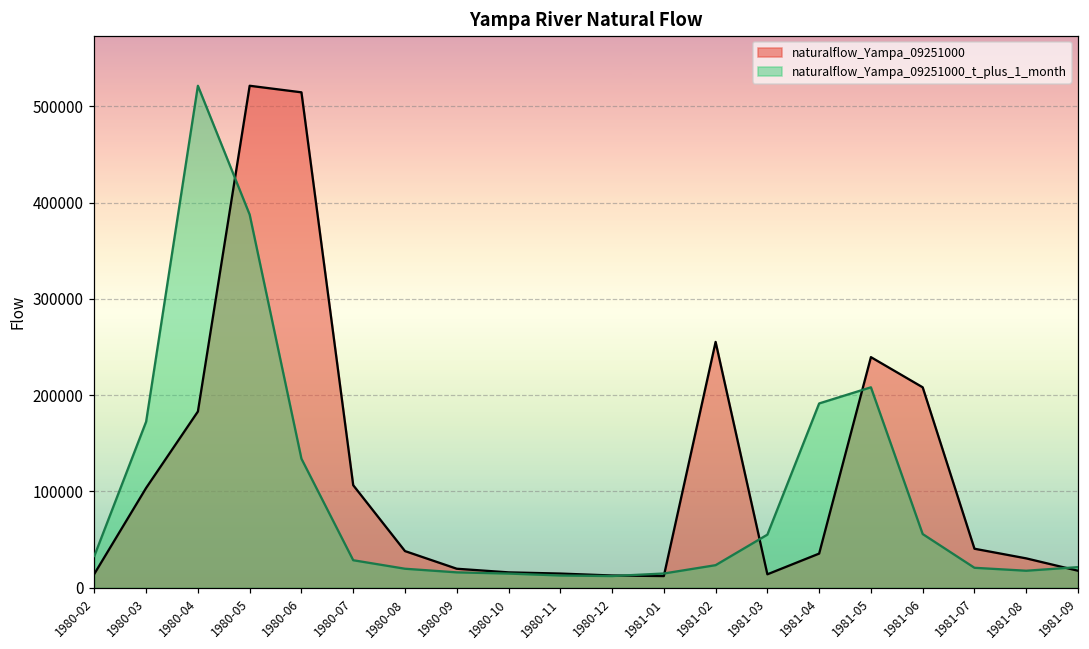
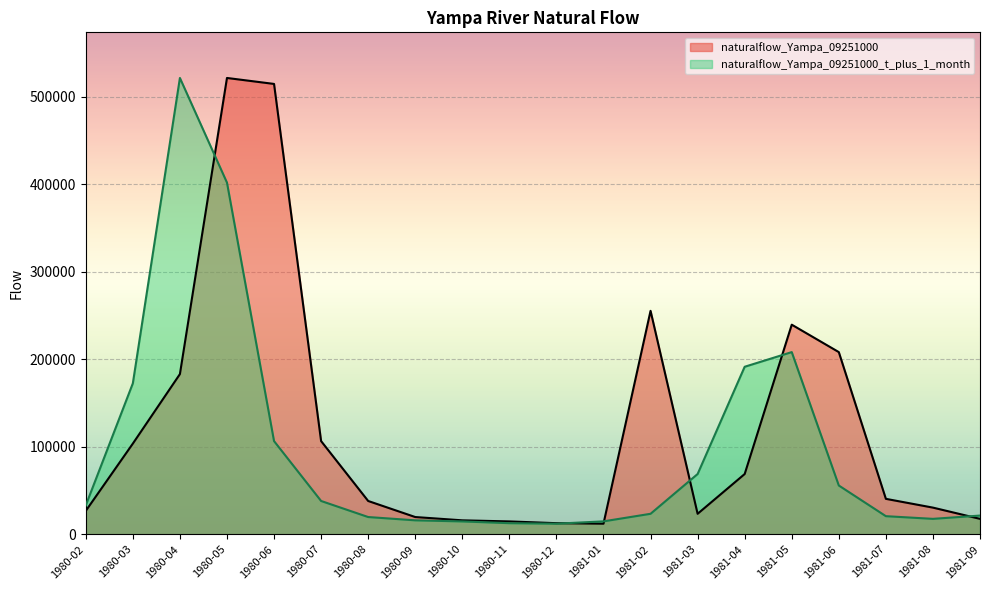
naturalflow_Yampa_09251000, 1980-02: 10000 -> 30000
naturalflow_Yampa_09251000_t_plus_1_month, 1980-05: 390000 -> 400000
naturalflow_Yampa_09251000_t_plus_1_month, 1980-06: 130000 -> 110000
naturalflow_Yampa_09251000_t_plus_1_month, 1980-07: 30000 -> 40000
naturalflow_Yampa_09251000, 1981-03: 10000 -> 20000
naturalflow_Yampa_09251000_t_plus_1_month, 1981-03: 60000 -> 70000
naturalflow_Yampa_09251000, 1981-04: 40000 -> 70000
